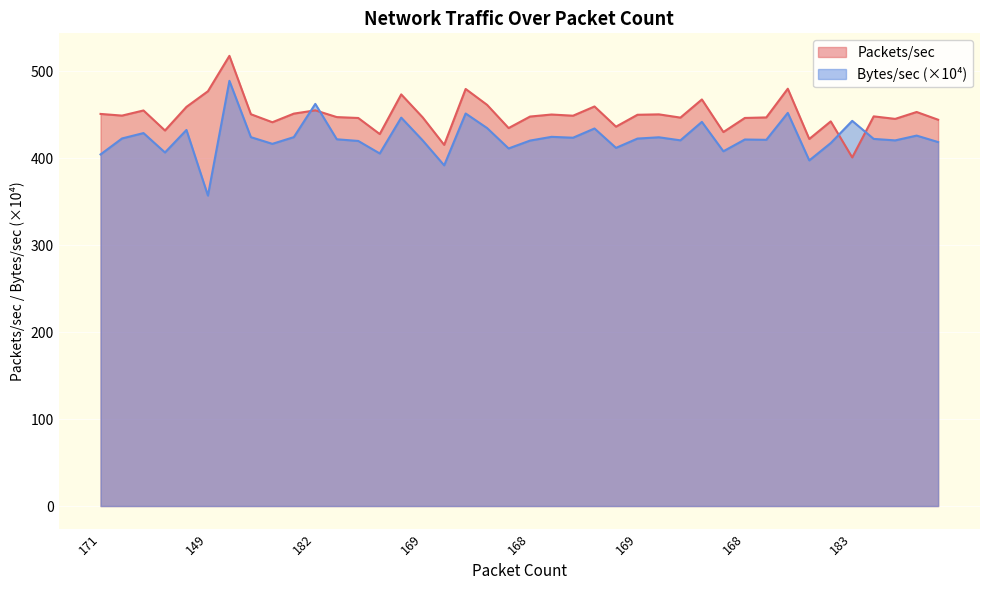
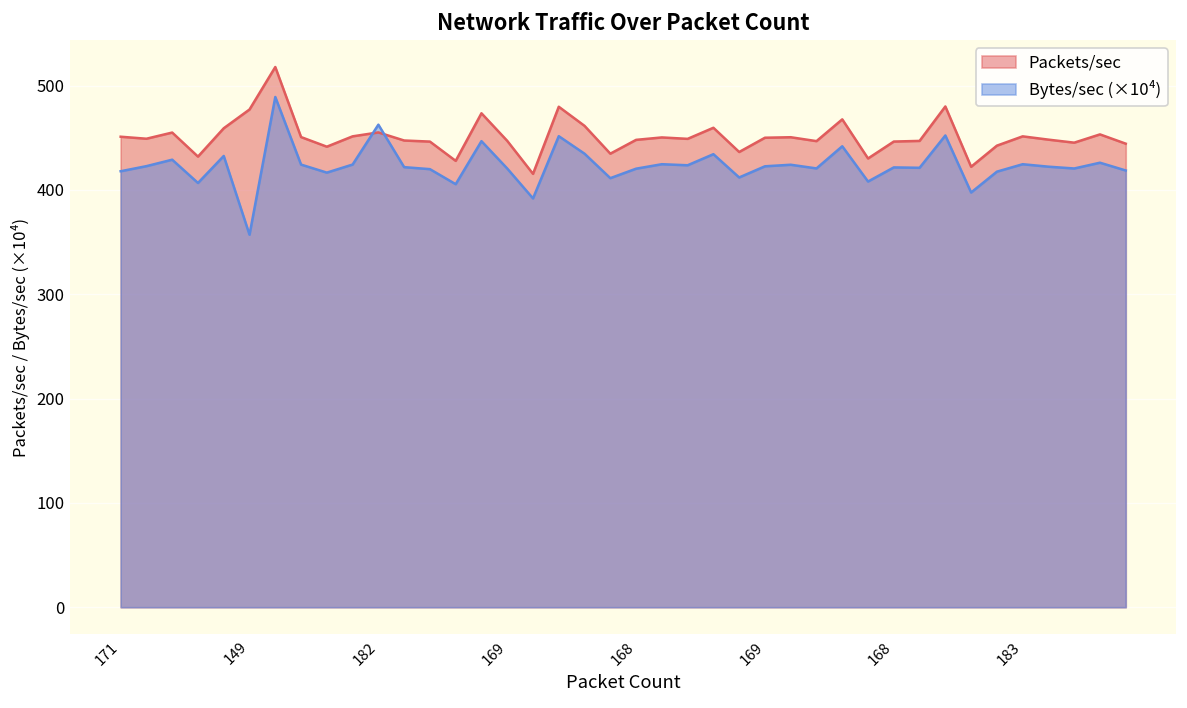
Bytes/sec (×10⁴), 171: 400 -> 420
Packets/sec, 183: 400 -> 450
Bytes/sec (×10⁴), 183: 440 -> 420
